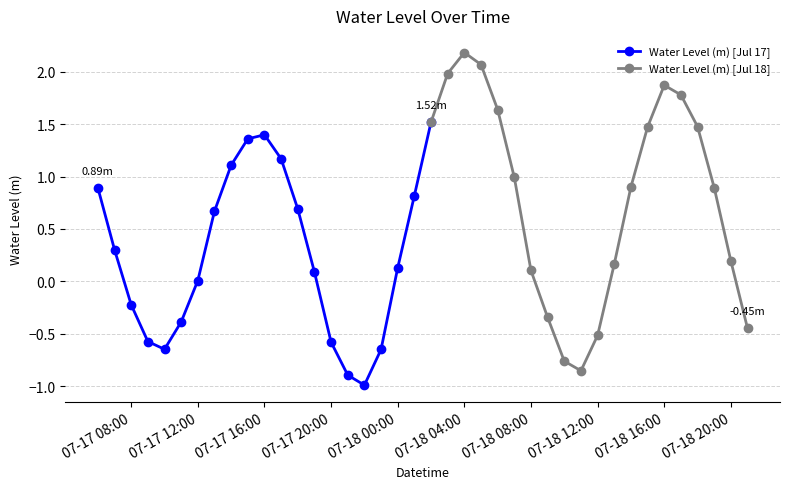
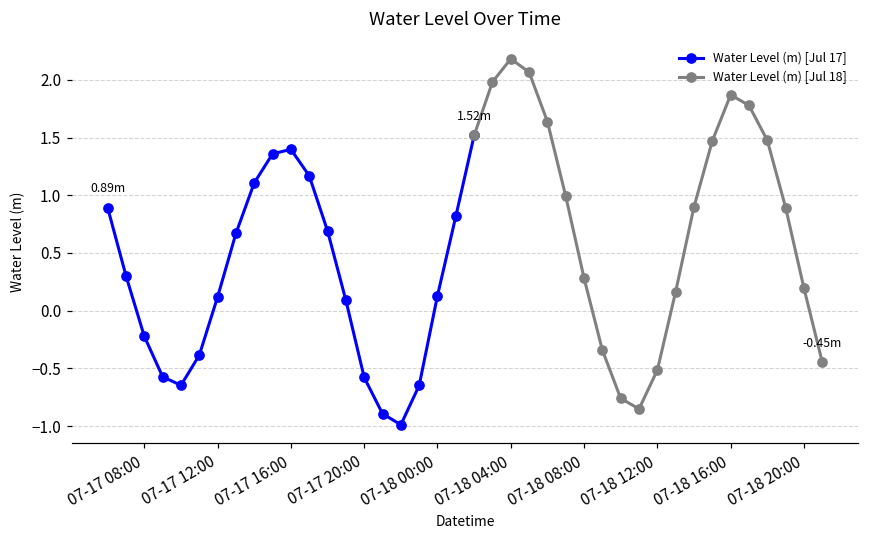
Water Level (m) [Jul 17], 07-17 12:00: 0.01 -> 0.12
Water Level (m) [Jul 18], 07-18 08:00: 0.10 -> 0.28
